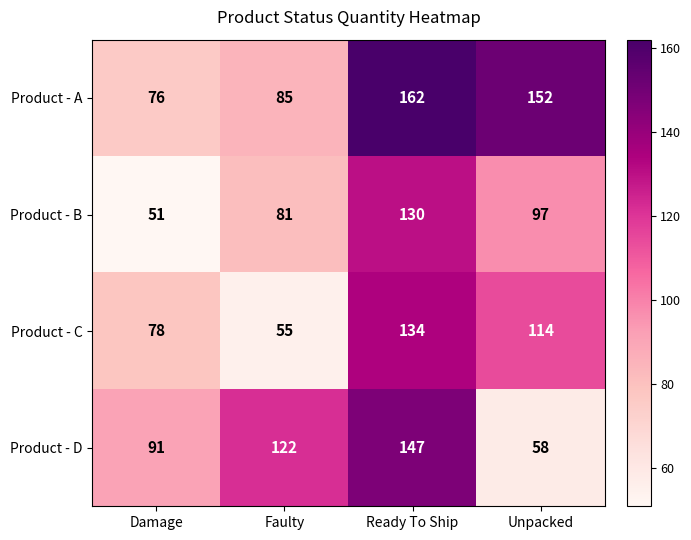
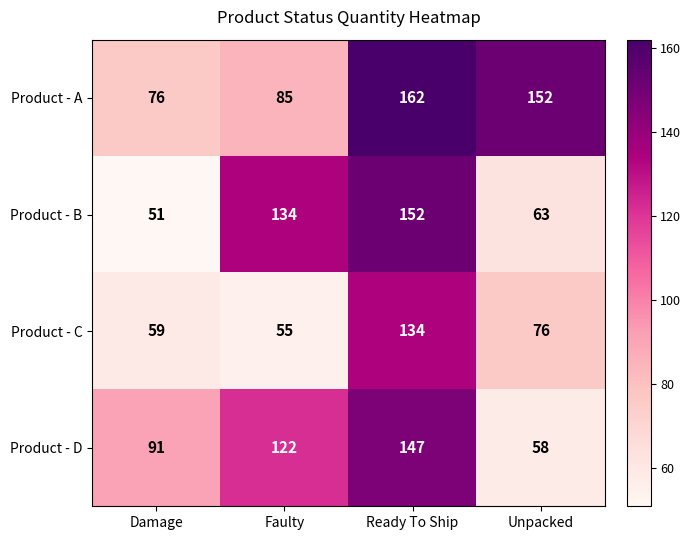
Product - B, Faulty: 81 -> 134
Product - B, Ready To Ship: 130 -> 152
Product - B, Unpacked: 97 -> 63
Product - C, Damage: 78 -> 59
Product - C, Unpacked: 114 -> 76
